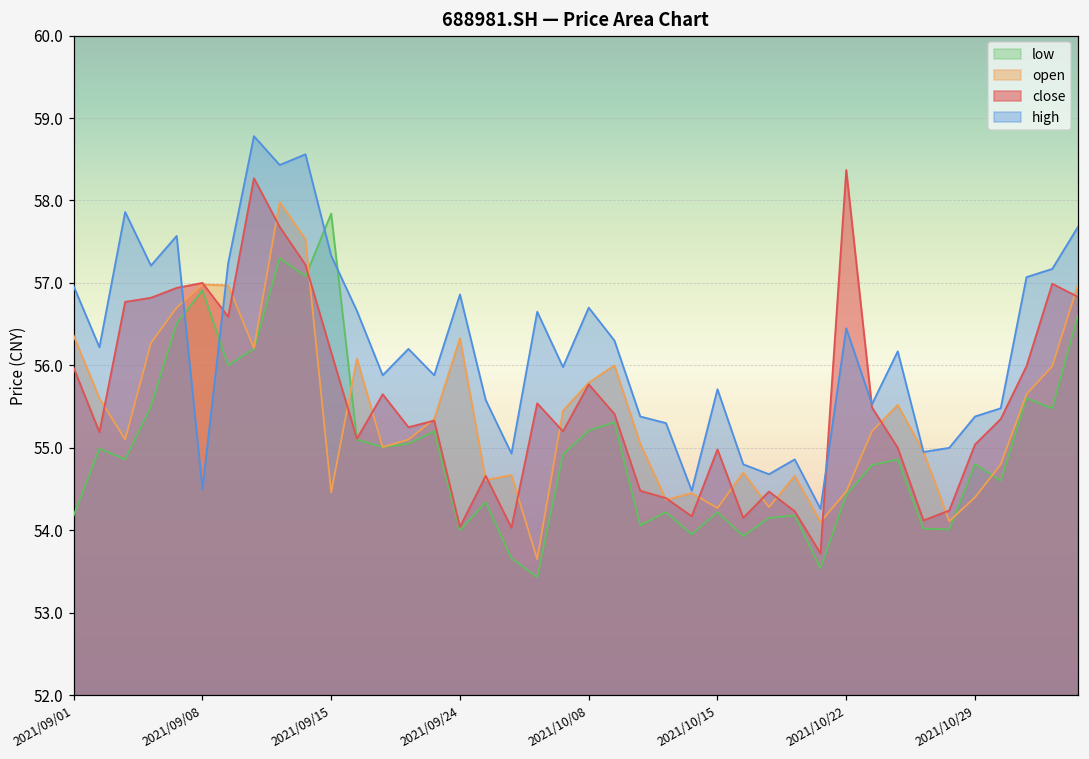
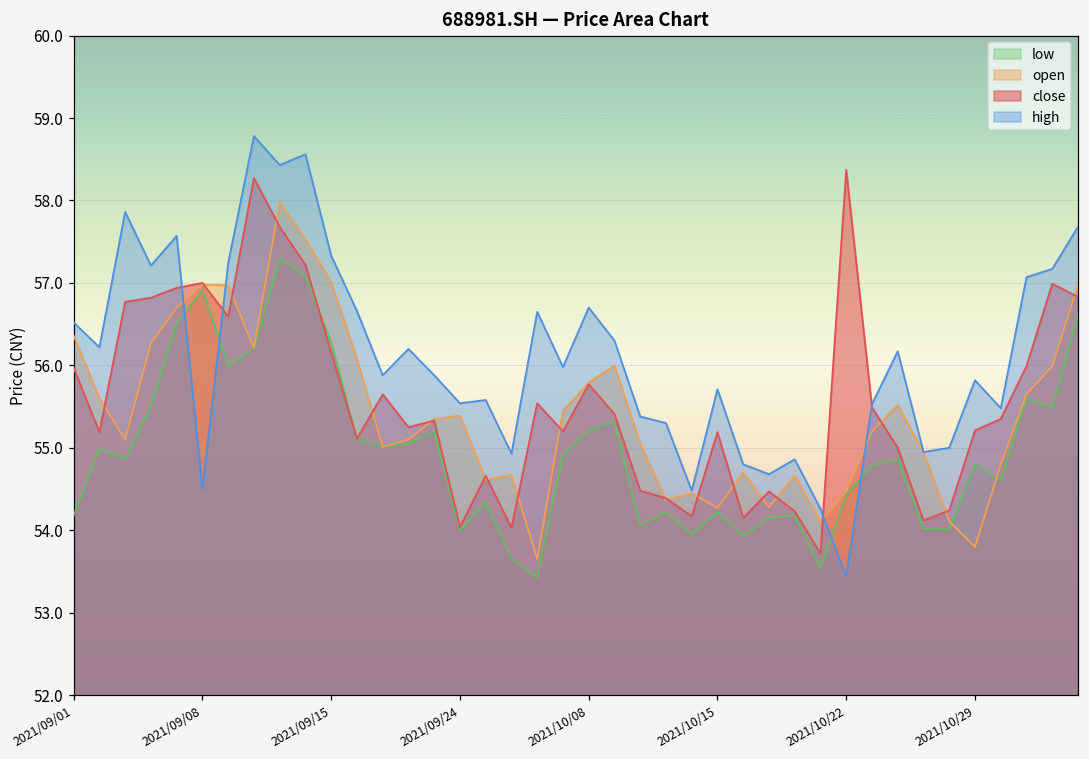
high, 2021/09/01: 57.0 -> 56.5
low, 2021/09/15: 57.8 -> 56.3
open, 2021/09/15: 54.5 -> 57.0
open, 2021/09/24: 56.3 -> 55.4
high, 2021/09/24: 56.9 -> 55.5
close, 2021/10/15: 55.0 -> 55.2
high, 2021/10/22: 56.5 -> 53.4
open, 2021/10/29: 54.4 -> 53.8
close, 2021/10/29: 55.0 -> 55.2
high, 2021/10/29: 55.4 -> 55.8
